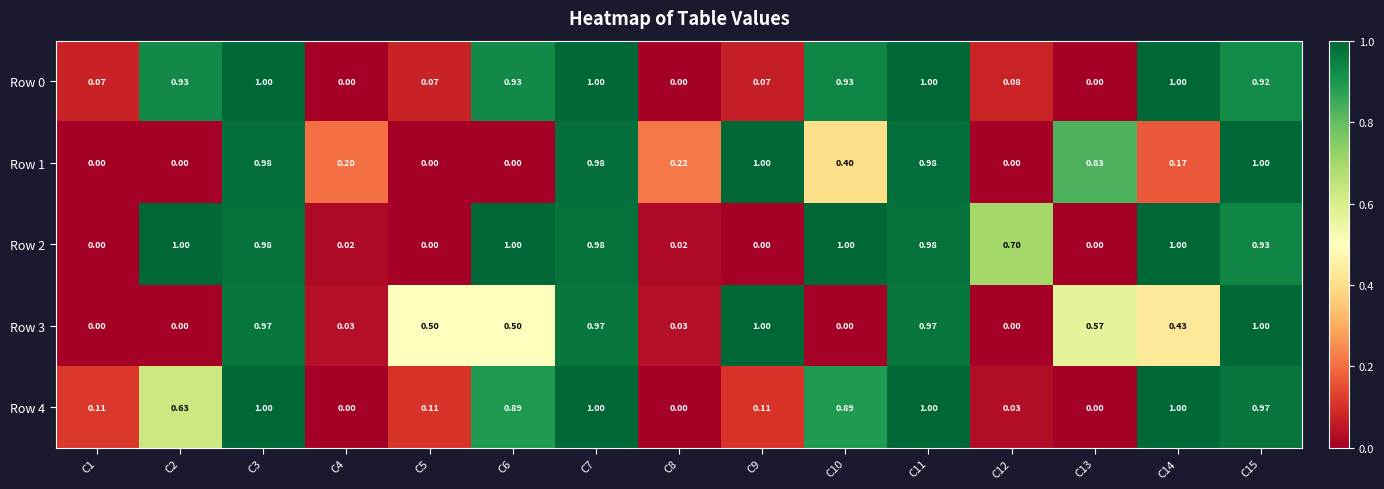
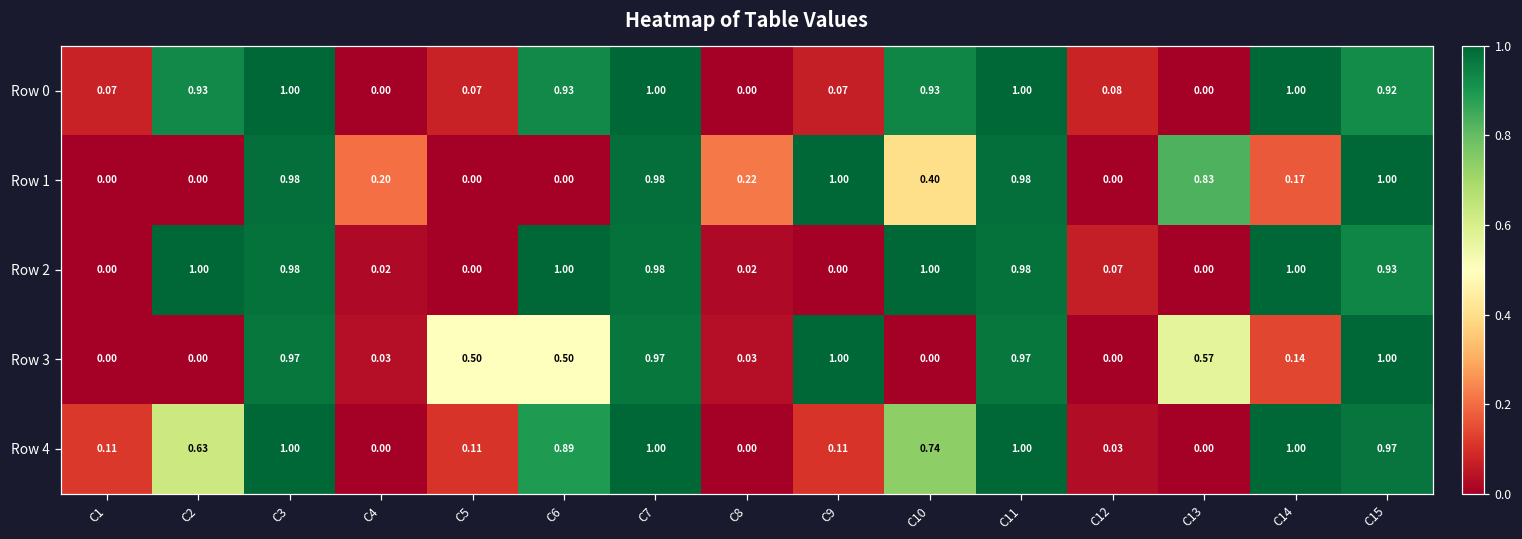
Row 2, C12: 0.70 -> 0.07
Row 3, C14: 0.43 -> 0.14
Row 4, C10: 0.89 -> 0.74
